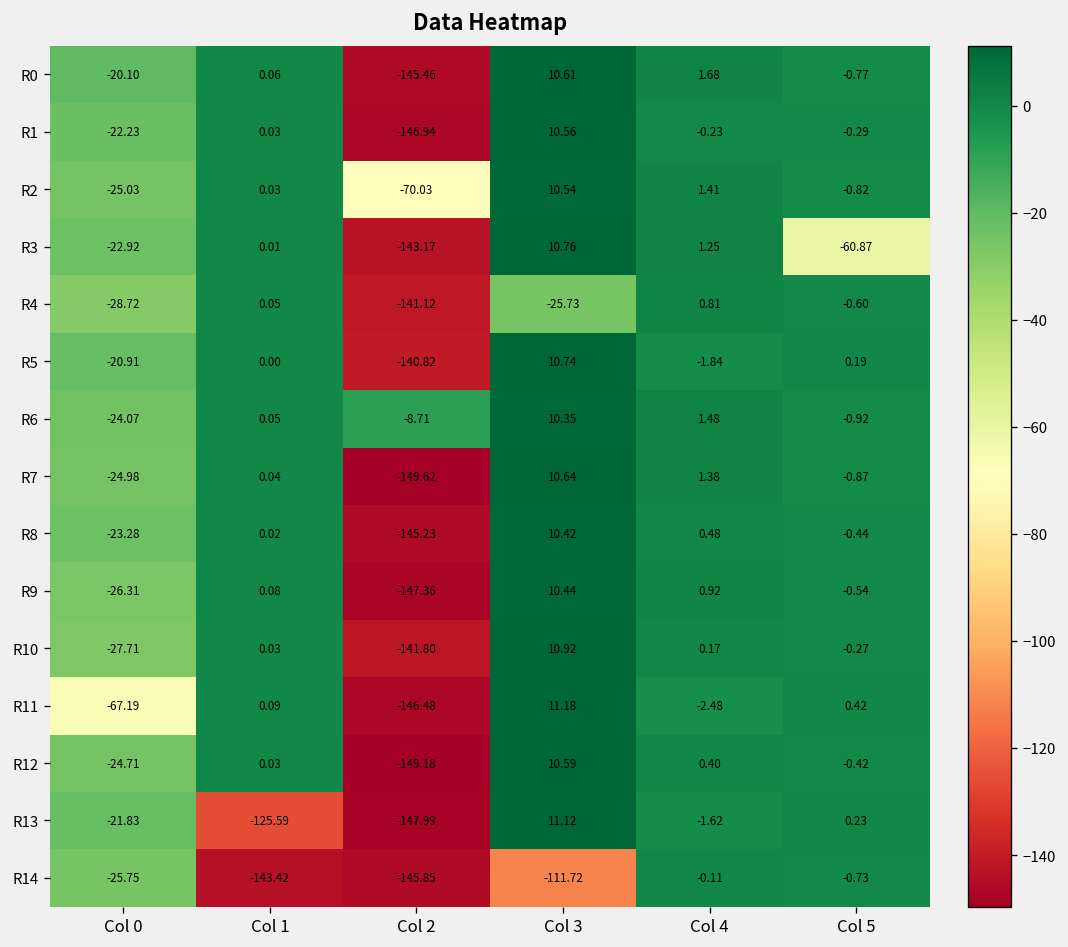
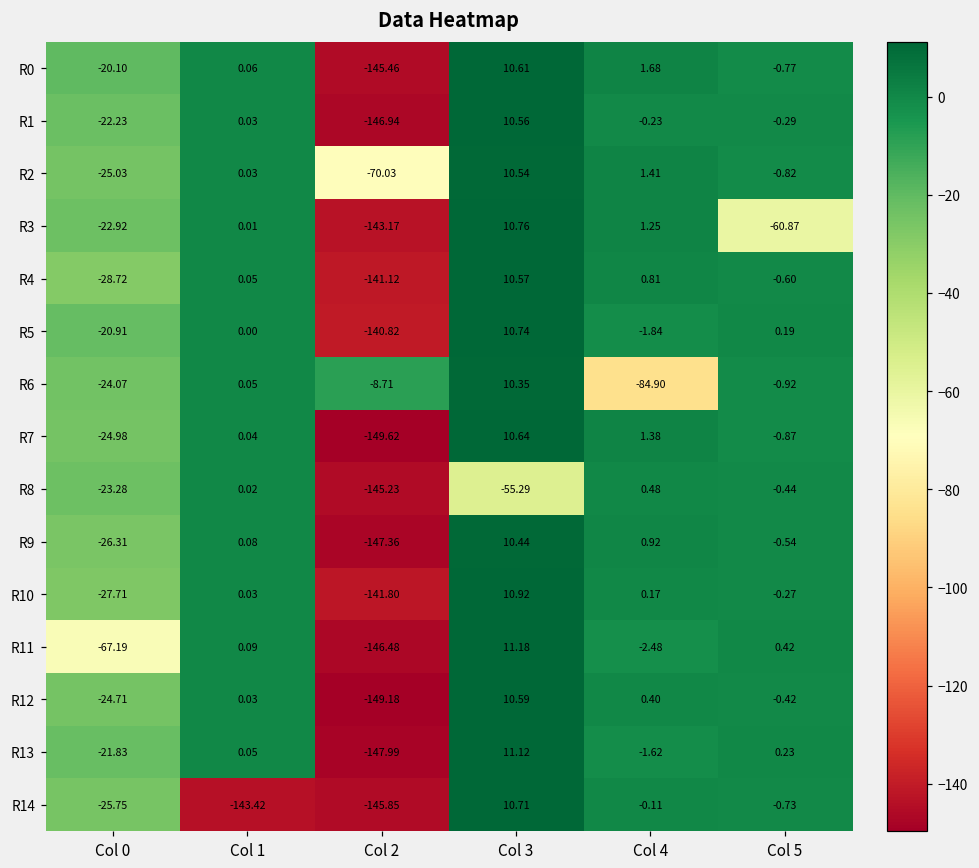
R4, Col 3: -25.73 -> 10.57
R6, Col 4: 1.48 -> -84.90
R8, Col 3: 10.42 -> -55.29
R13, Col 1: -125.59 -> 0.05
R14, Col 3: -111.72 -> 10.71
